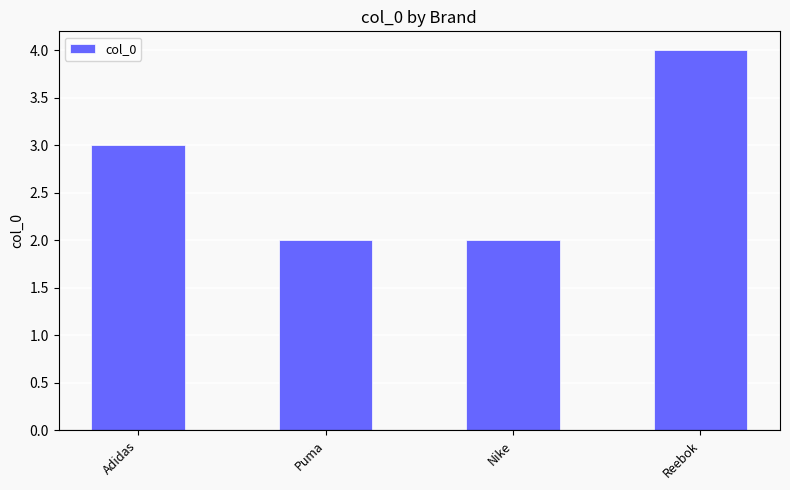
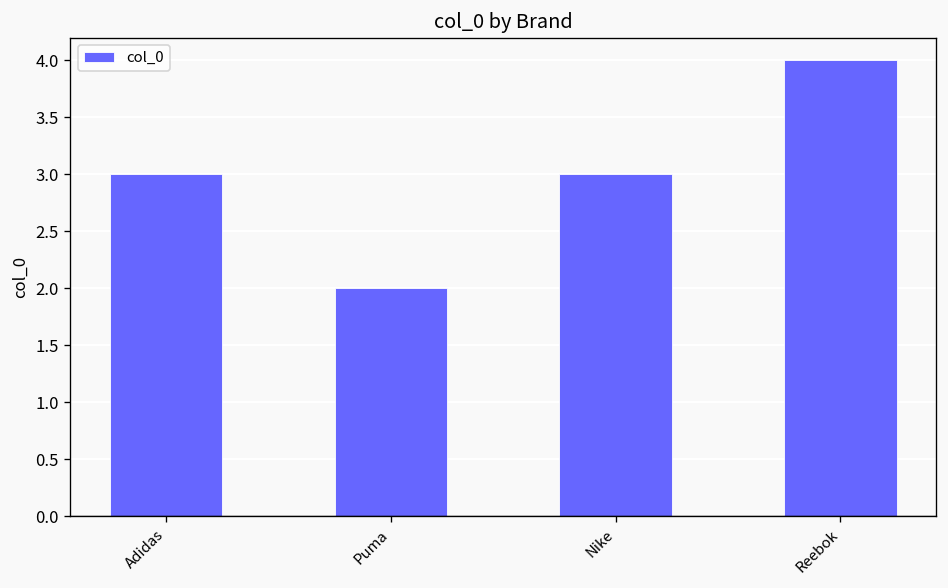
Nike: 2 -> 3
